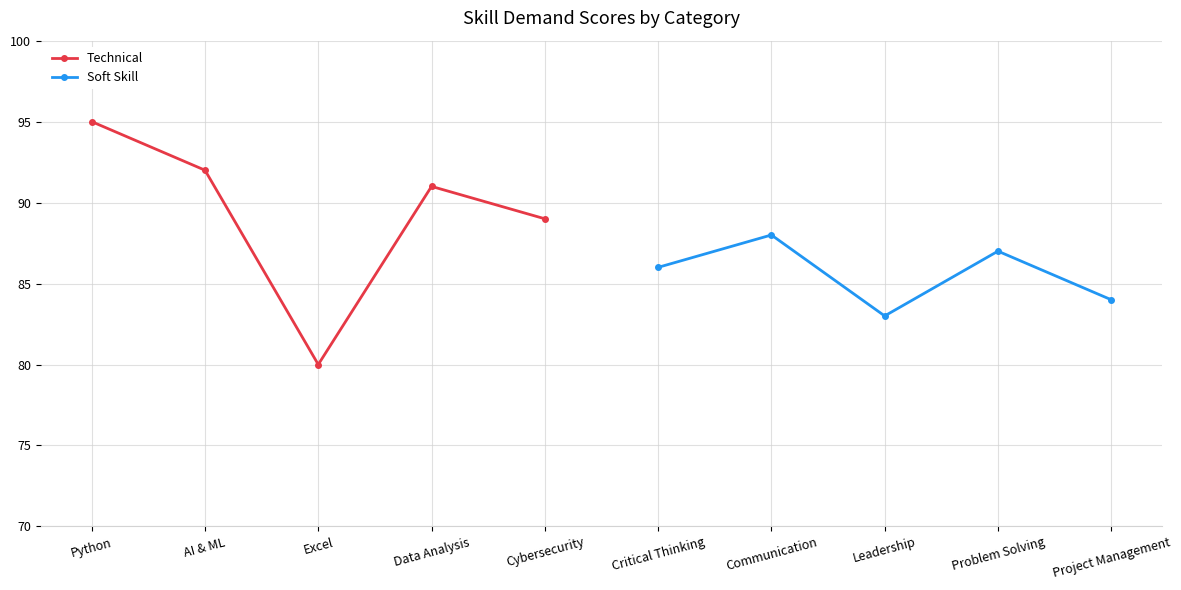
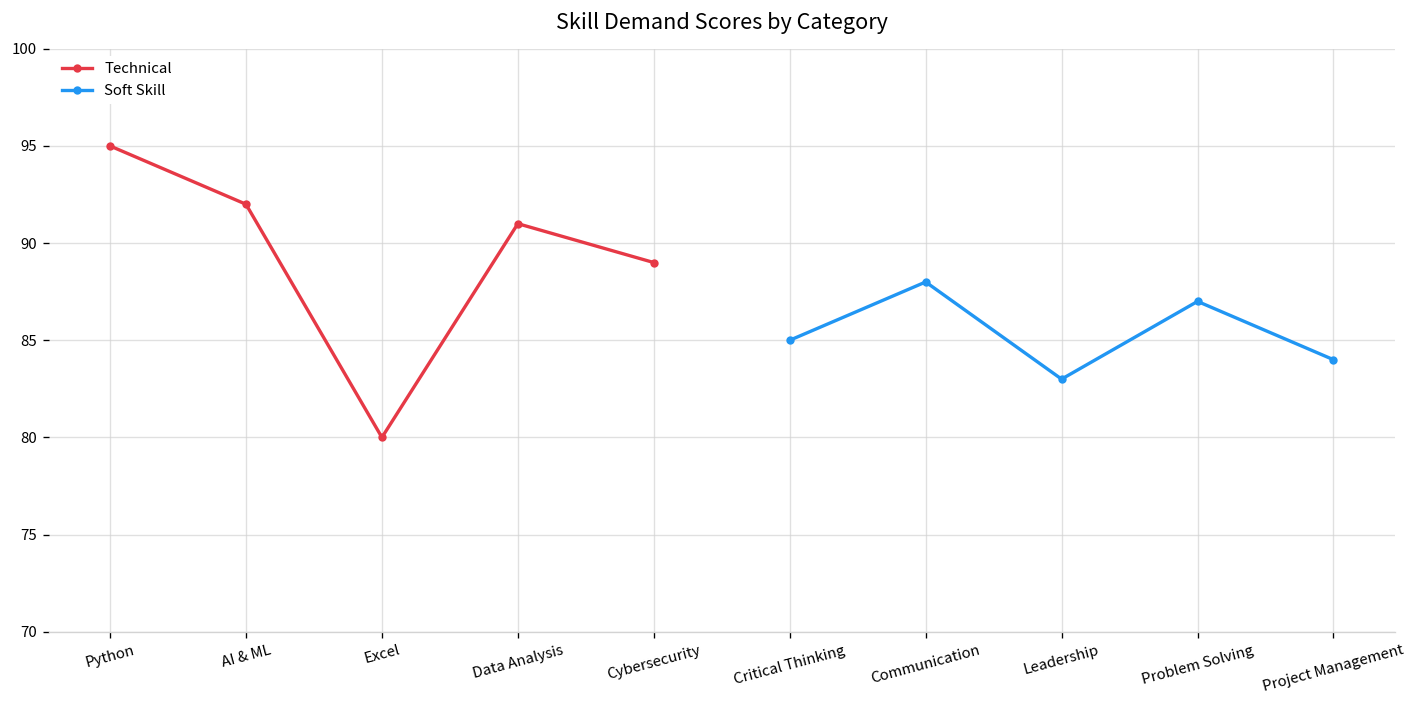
Soft Skill, Critical Thinking: 86 -> 85
